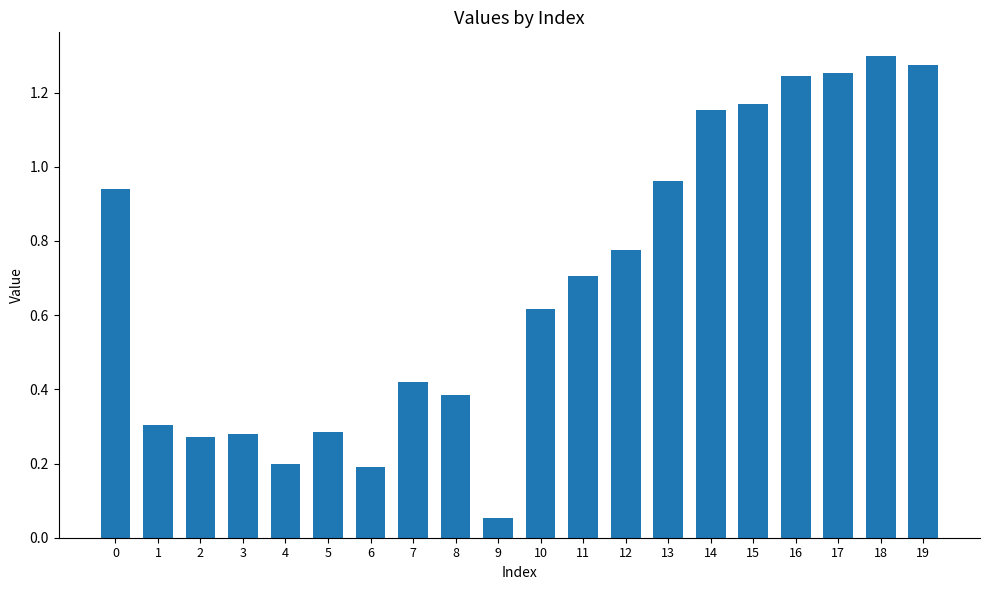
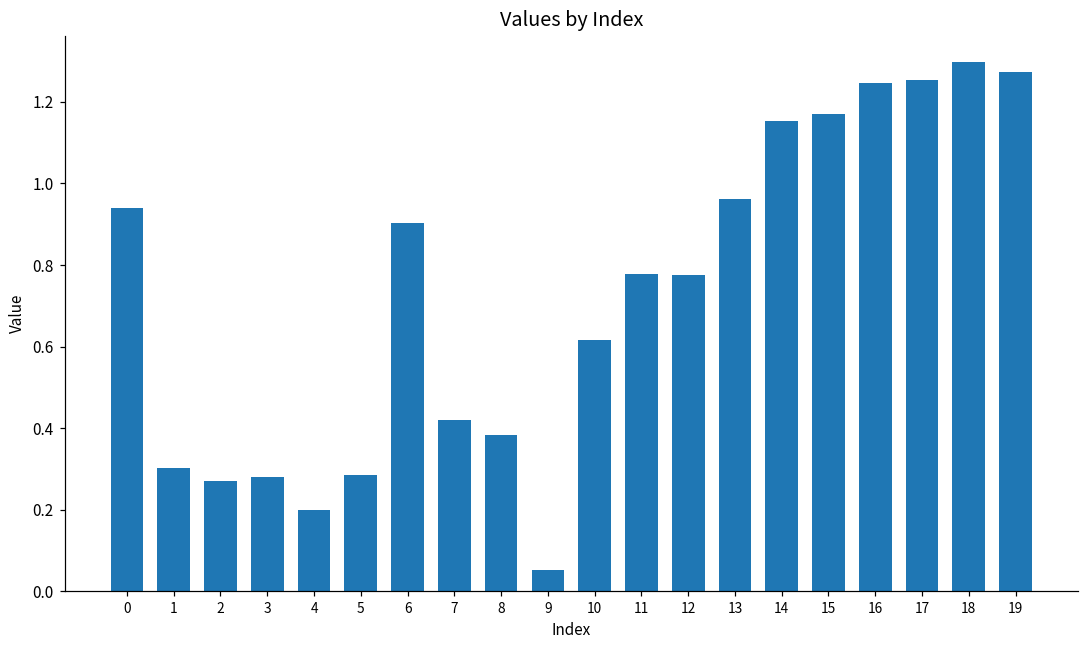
6: 0.19 -> 0.90
11: 0.71 -> 0.78
